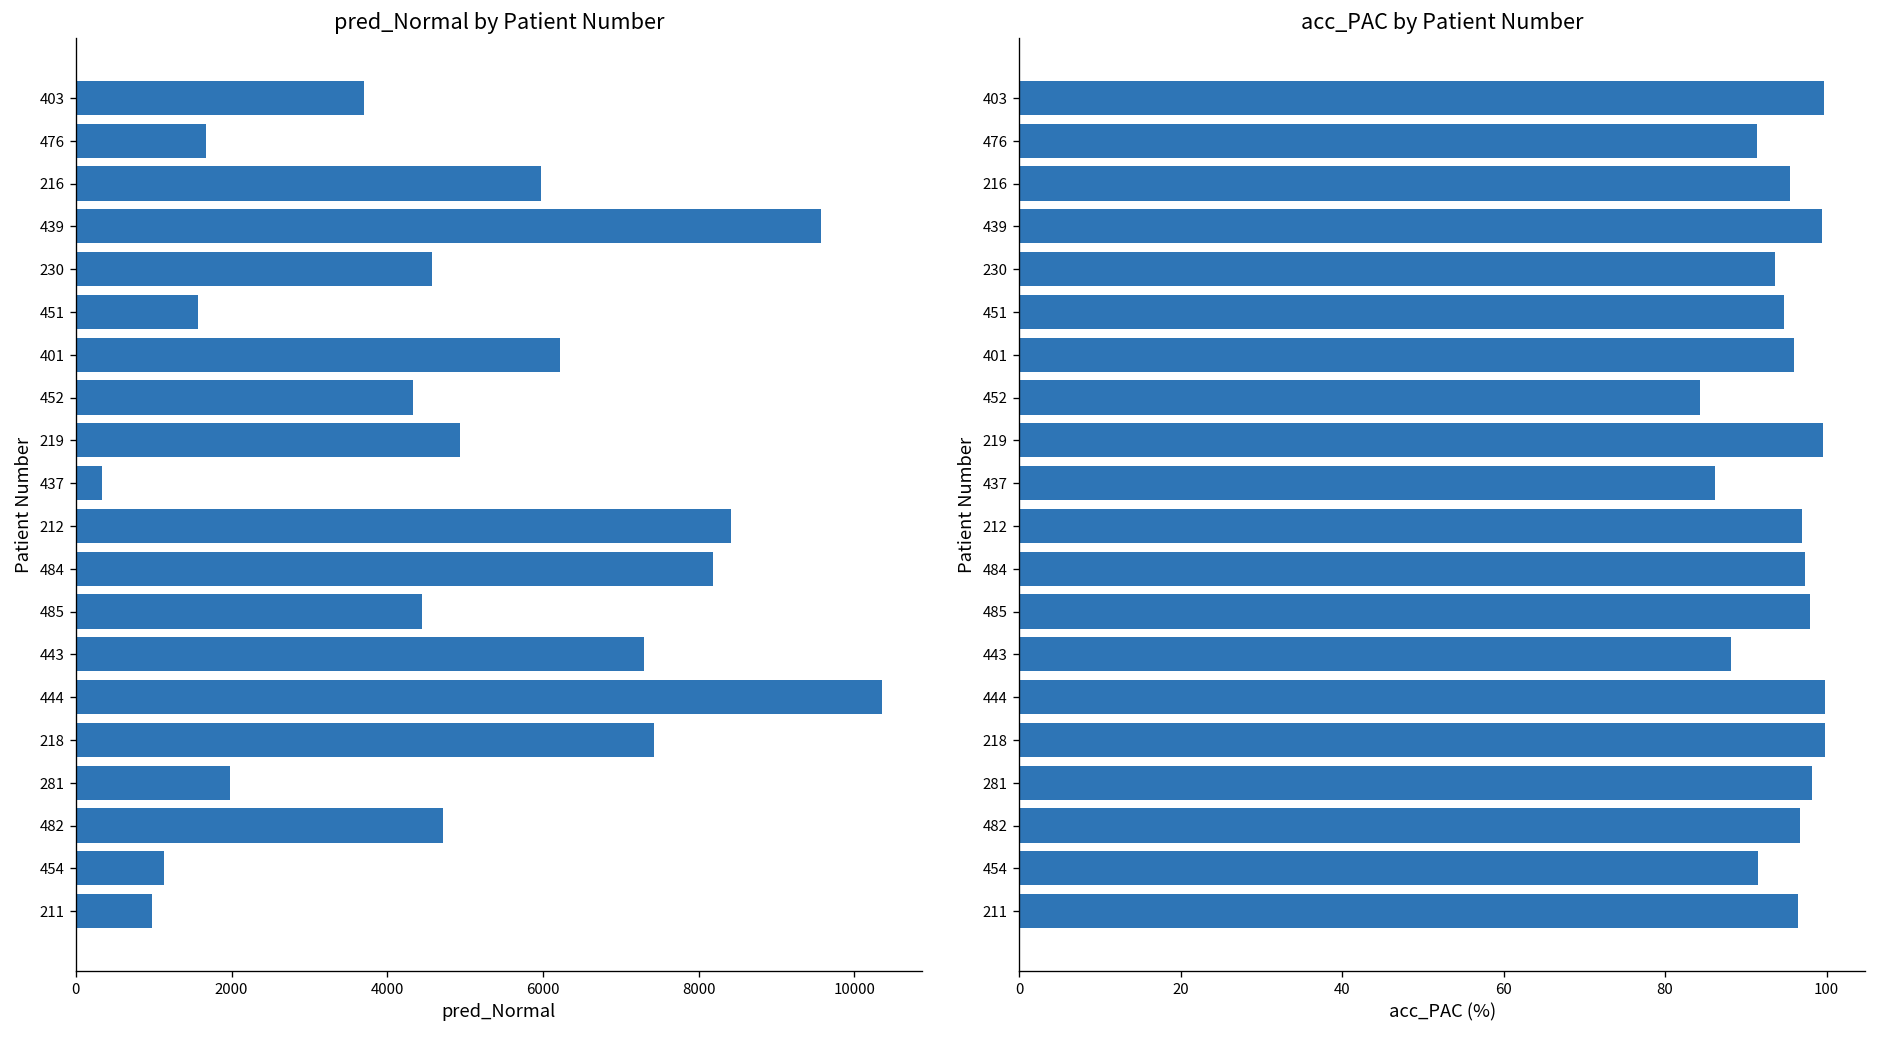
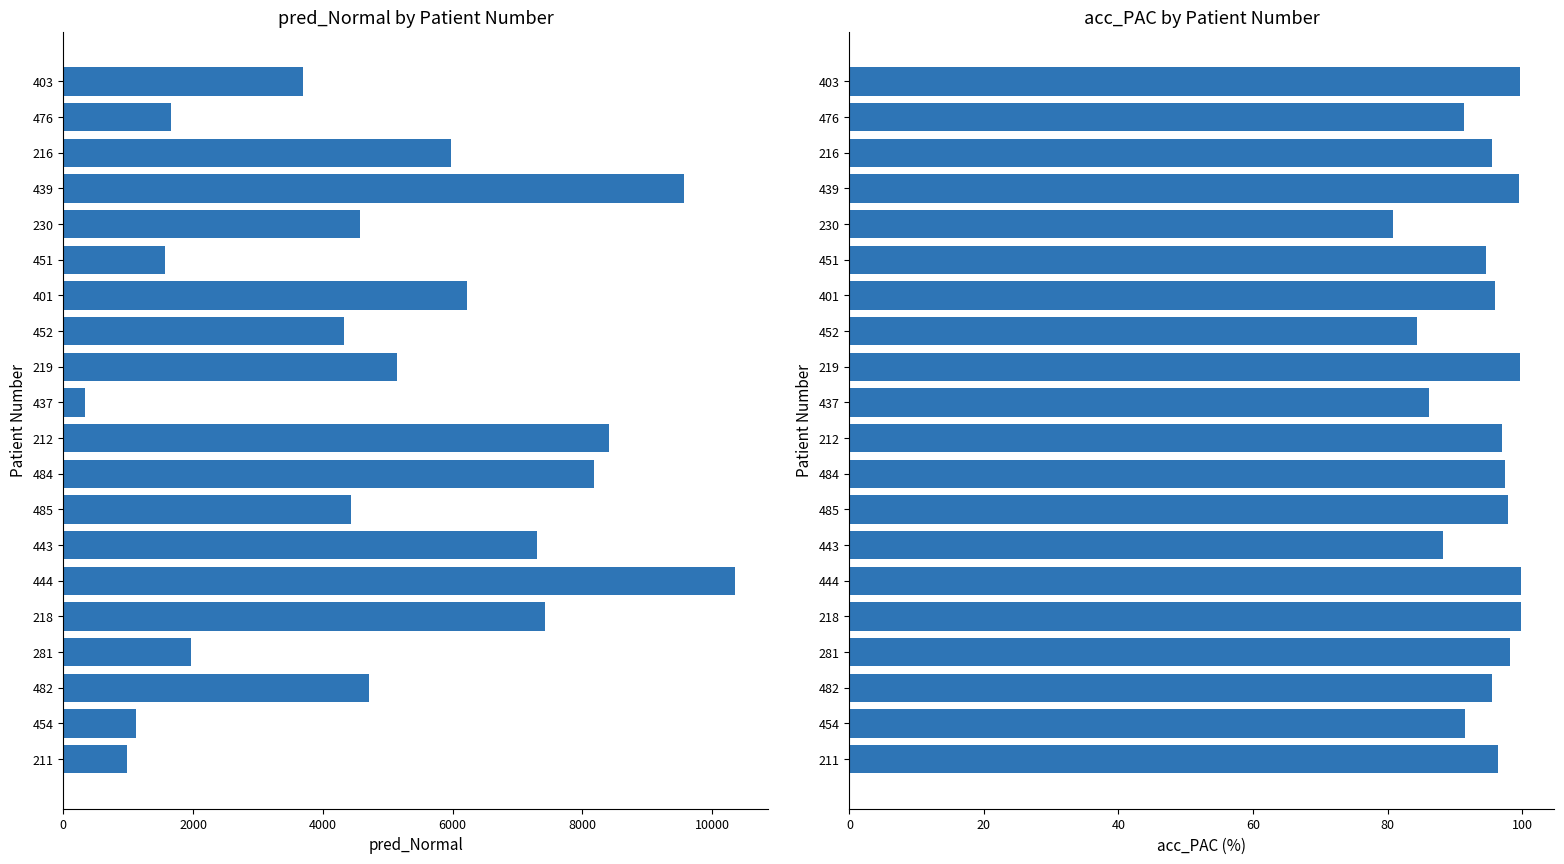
pred_Normal by Patient Number, 219: 4900 -> 5100
acc_PAC by Patient Number, 230: 94 -> 81
acc_PAC by Patient Number, 482: 97 -> 95
